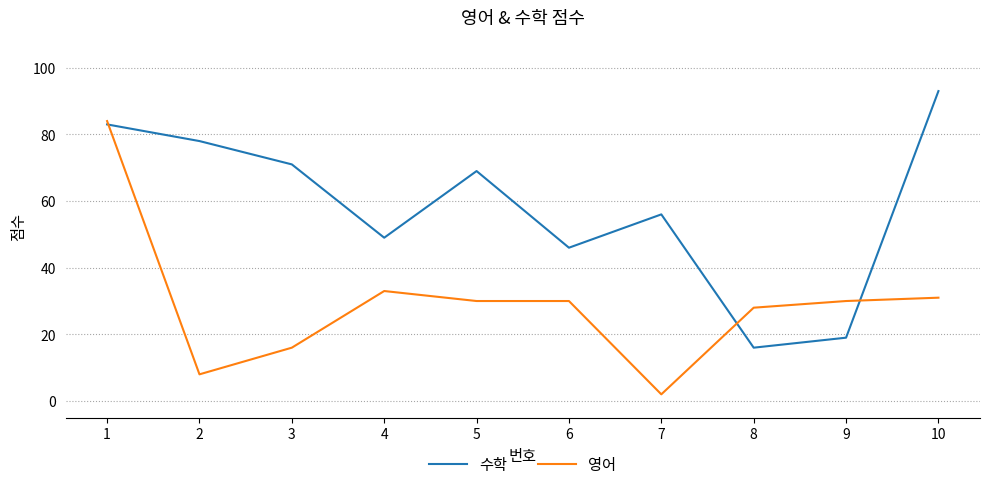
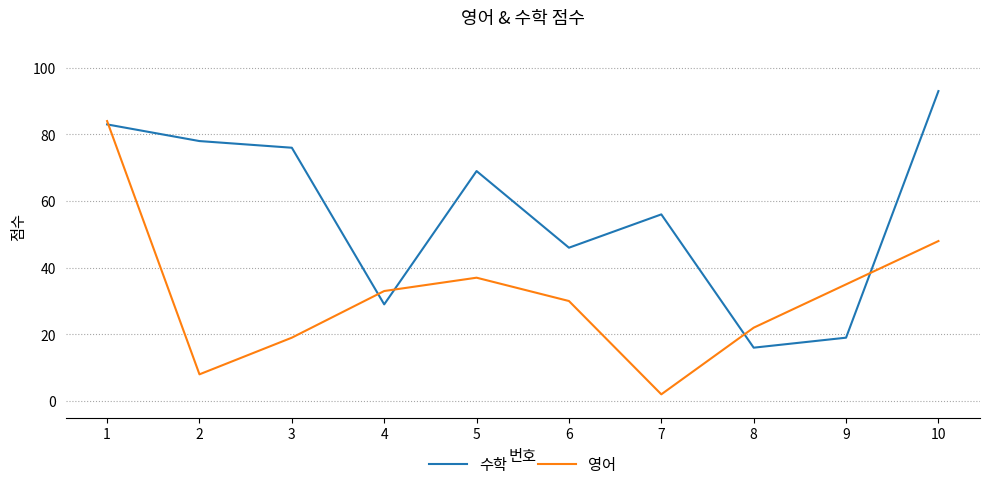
수학, 3: 71 -> 76
영어, 3: 16 -> 19
수학, 4: 49 -> 29
영어, 5: 30 -> 37
영어, 8: 28 -> 22
영어, 9: 30 -> 35
영어, 10: 31 -> 48
